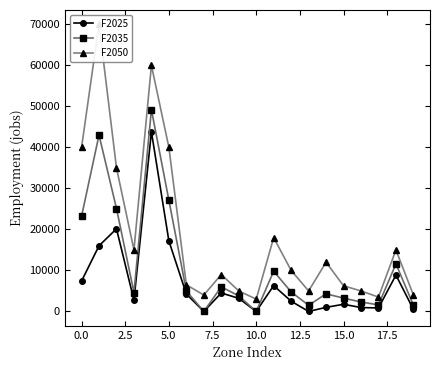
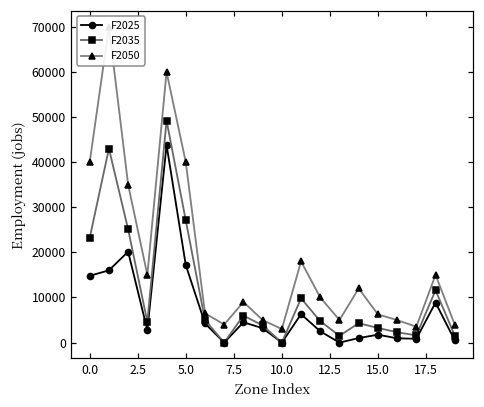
F2025, 0.0: 7000 -> 15000
